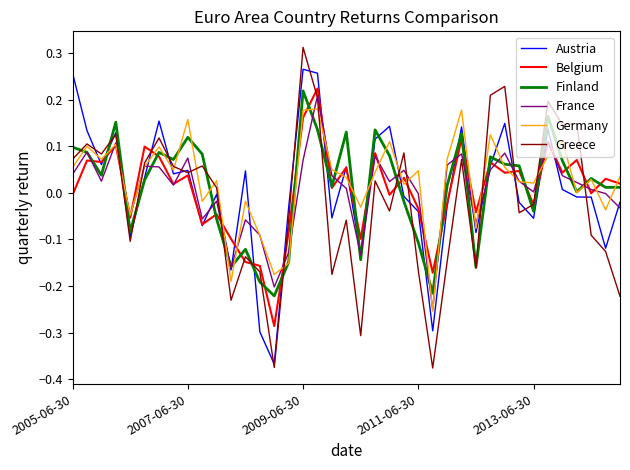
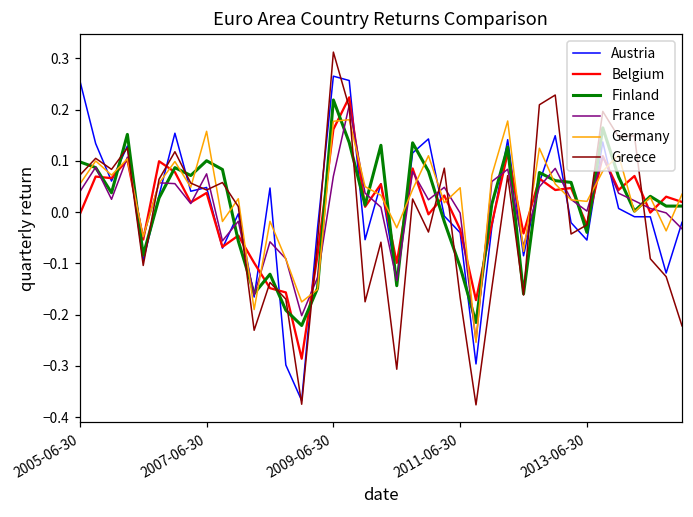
Finland, 2007-06-30: 0.12 -> 0.10
